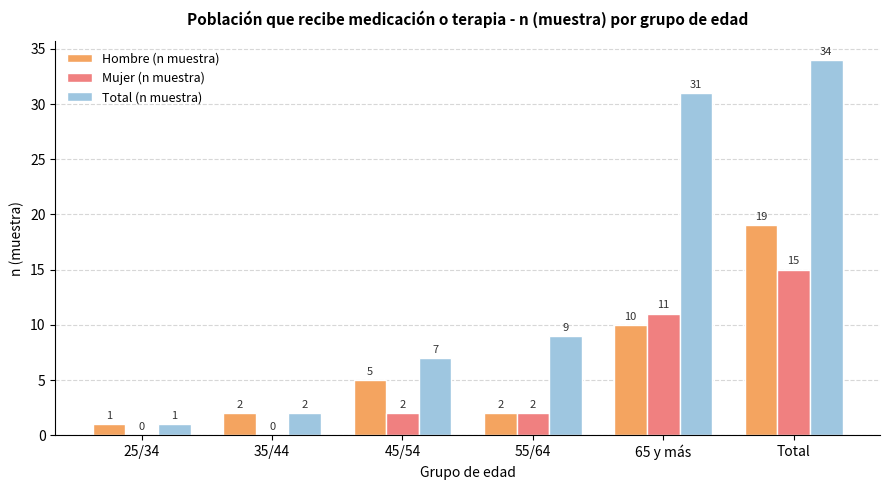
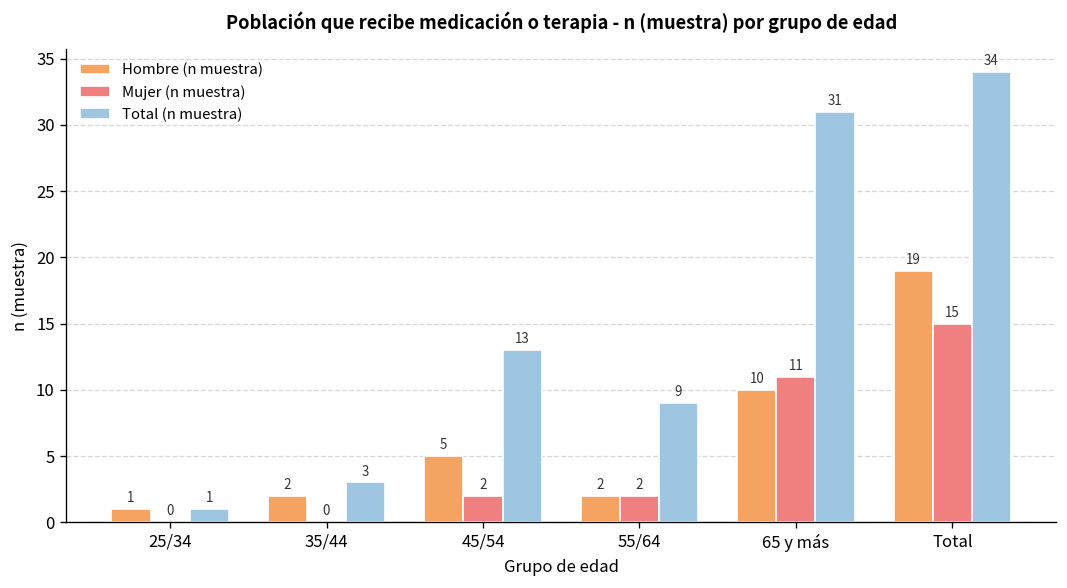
Total (n muestra), 35/44: 2 -> 3
Total (n muestra), 45/54: 7 -> 13
